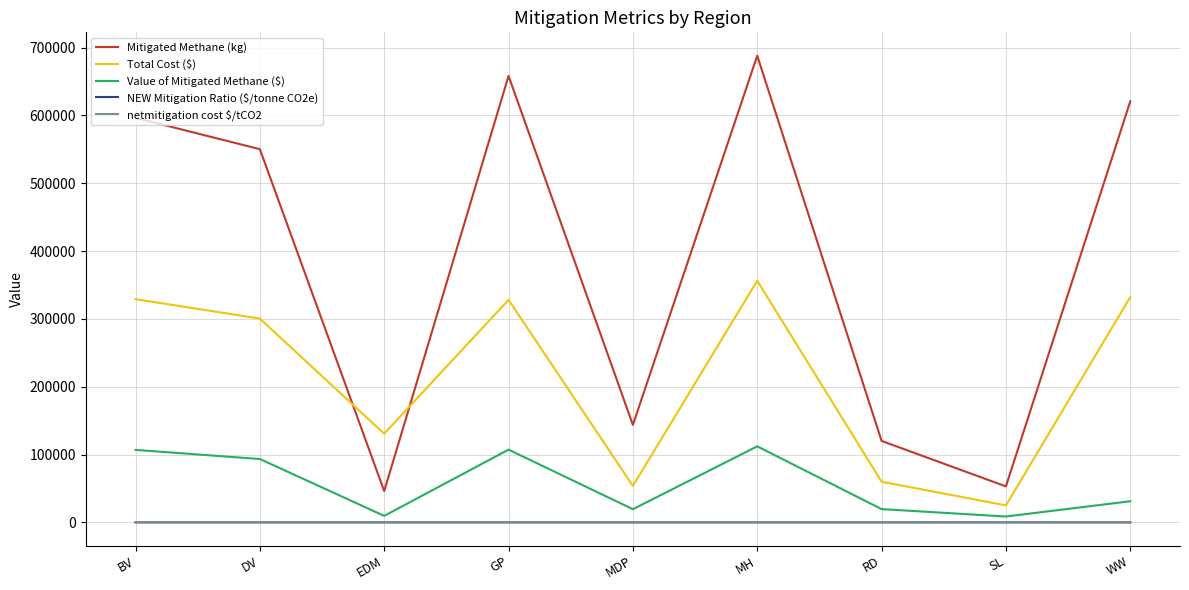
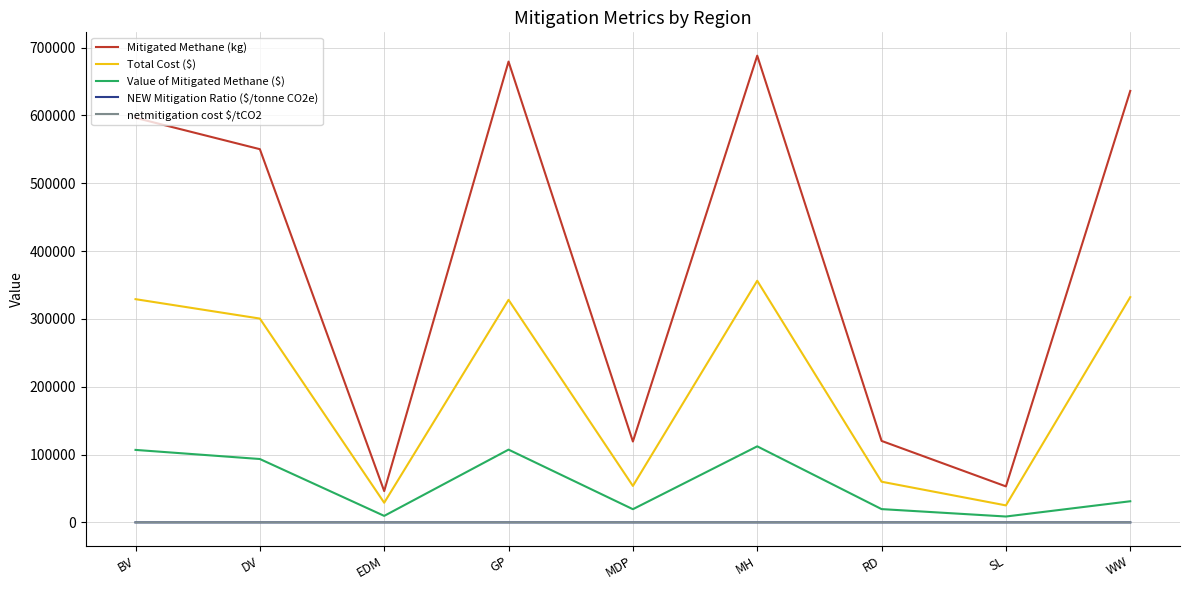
Total Cost ($), EDM: 130000 -> 30000
Mitigated Methane (kg), GP: 660000 -> 680000
Mitigated Methane (kg), MDP: 140000 -> 120000
Mitigated Methane (kg), WW: 620000 -> 640000
